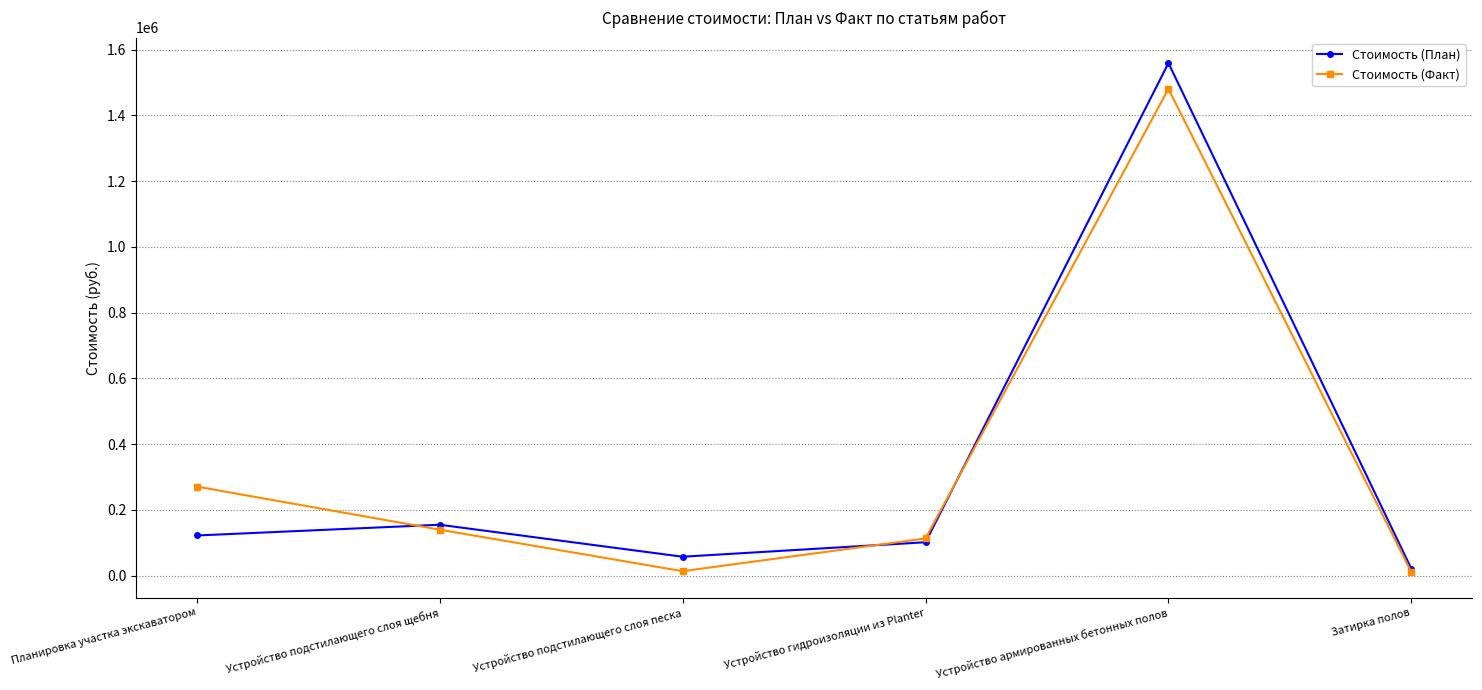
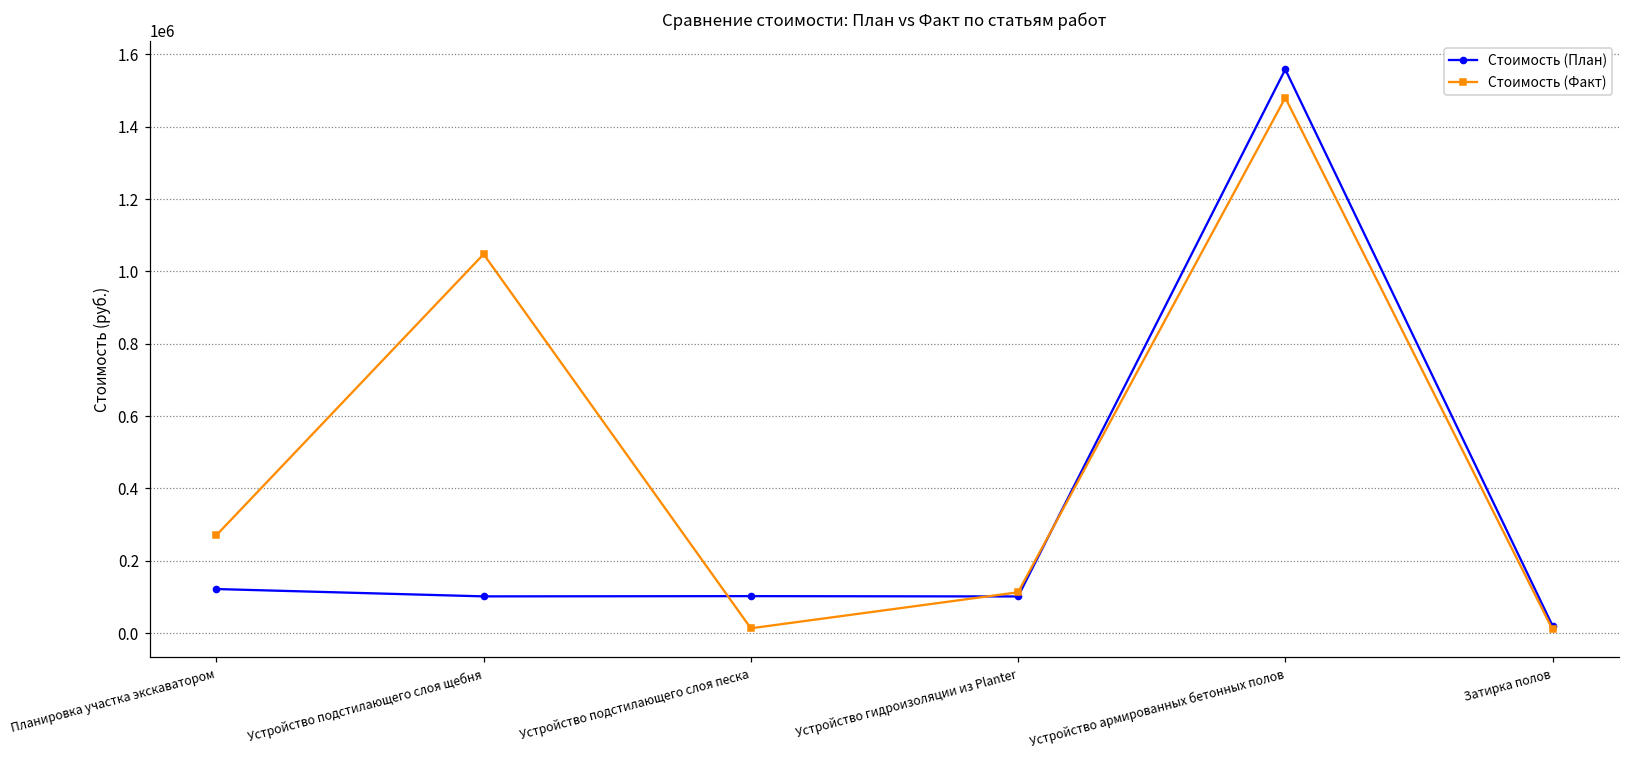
Стоимость (План), Устройство подстилающего слоя щебня: 150000 -> 100000
Стоимость (Факт), Устройство подстилающего слоя щебня: 140000 -> 1050000
Стоимость (План), Устройство подстилающего слоя песка: 60000 -> 100000
